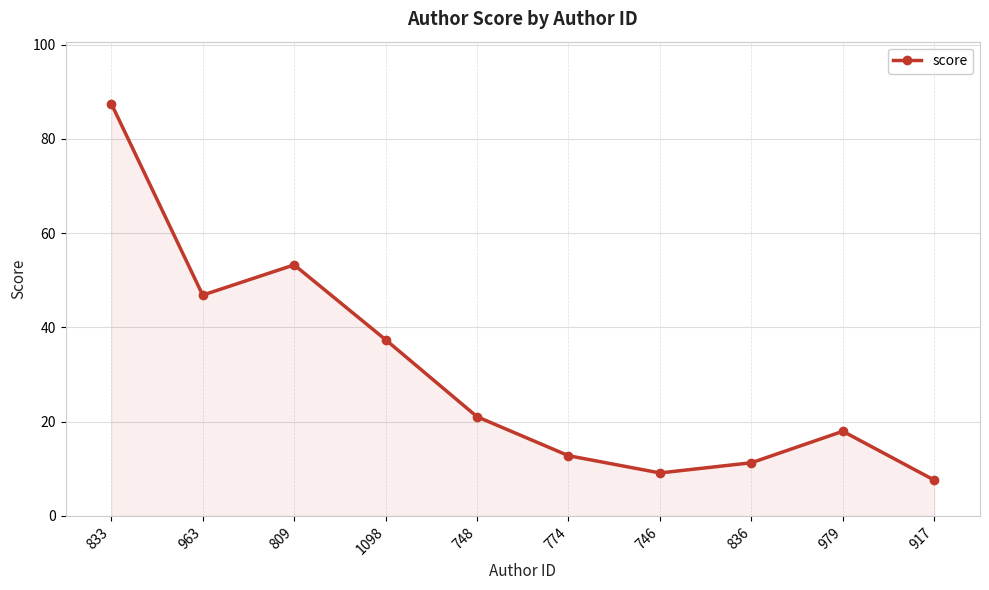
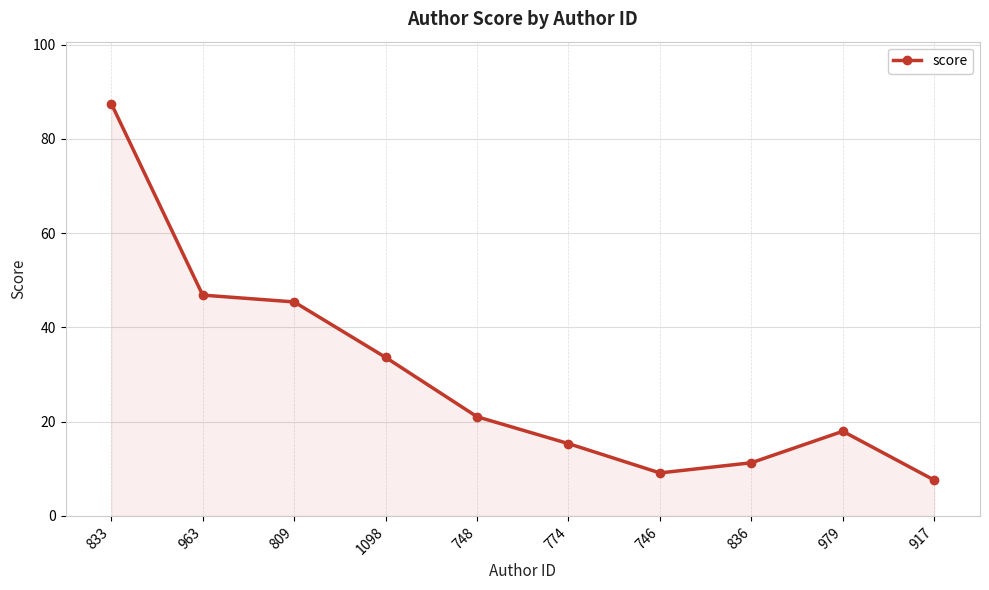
809: 53 -> 45
1098: 37 -> 34
774: 13 -> 15
